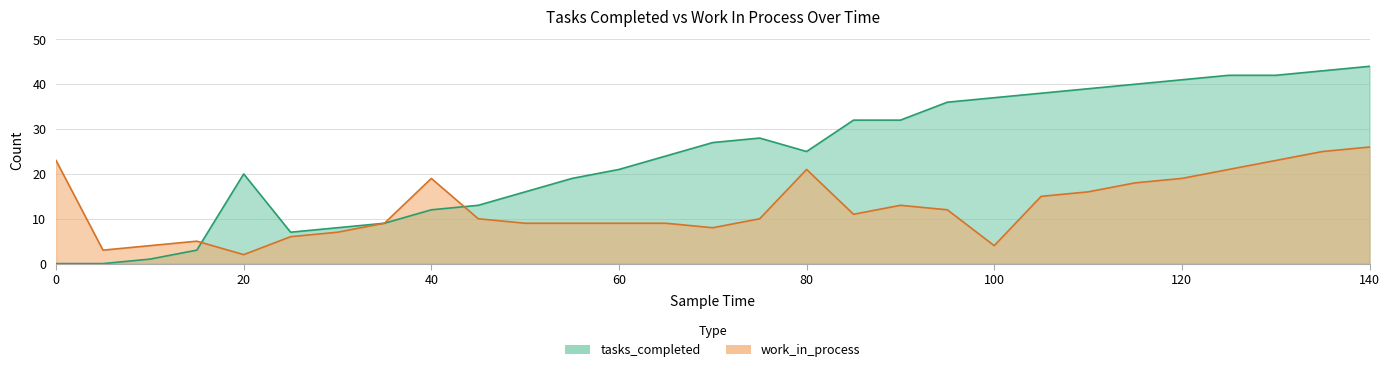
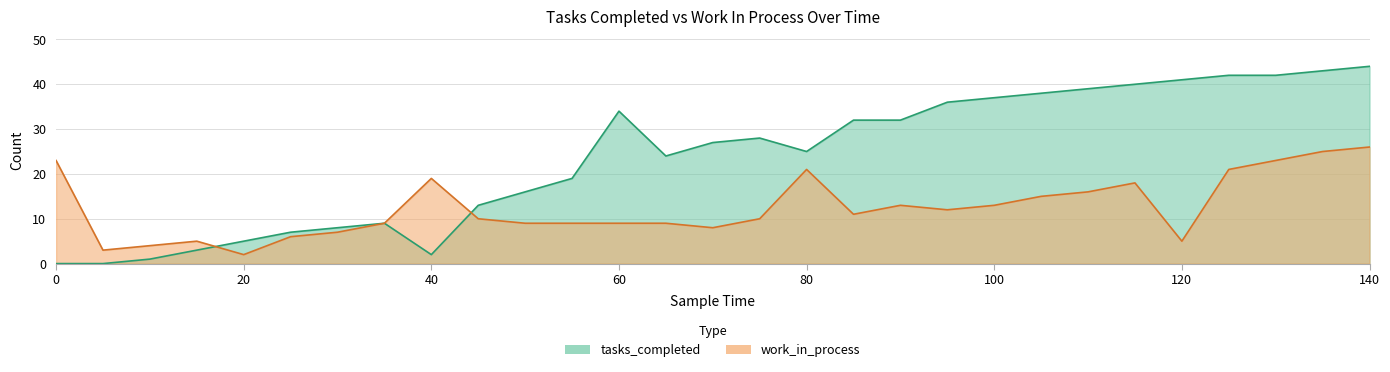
tasks_completed, 20: 20 -> 5
tasks_completed, 40: 12 -> 2
tasks_completed, 60: 21 -> 34
work_in_process, 100: 4 -> 13
work_in_process, 120: 19 -> 5
